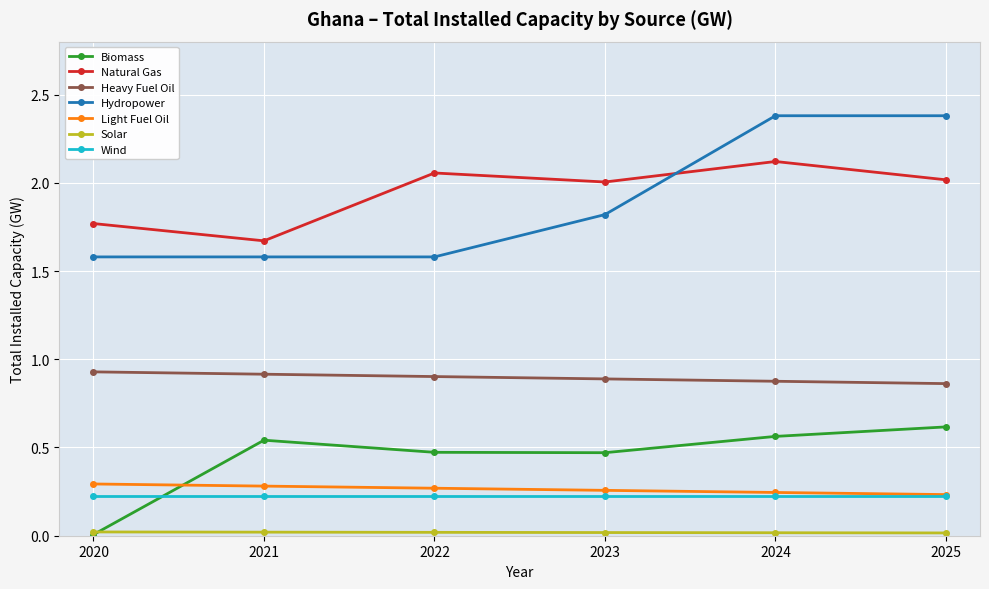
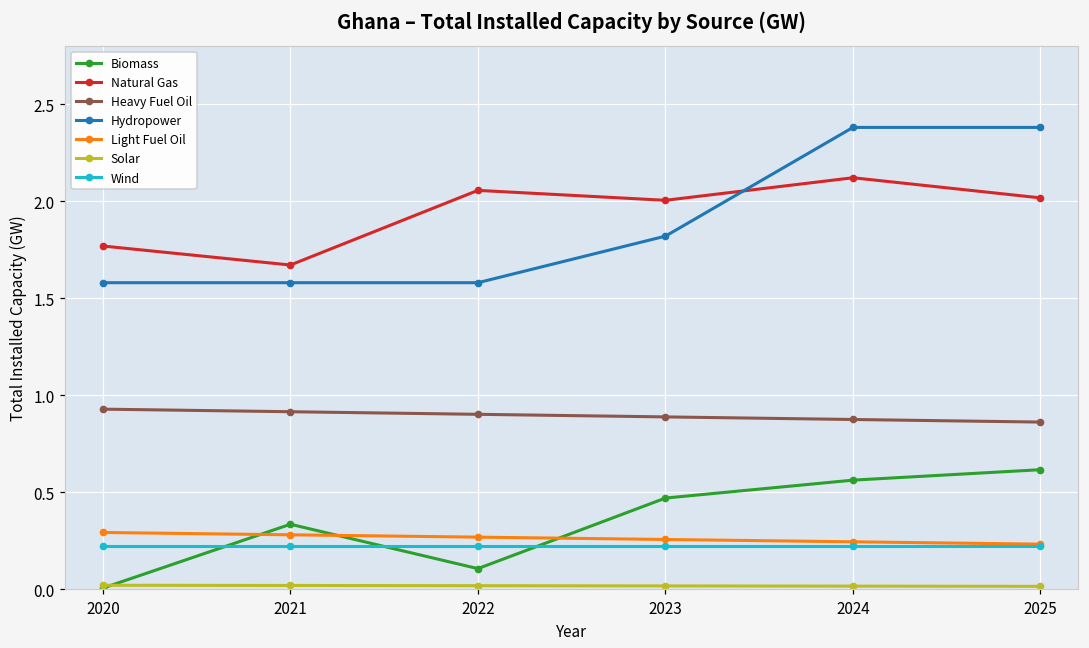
Biomass, 2021: 0.54 -> 0.34
Biomass, 2022: 0.47 -> 0.11
